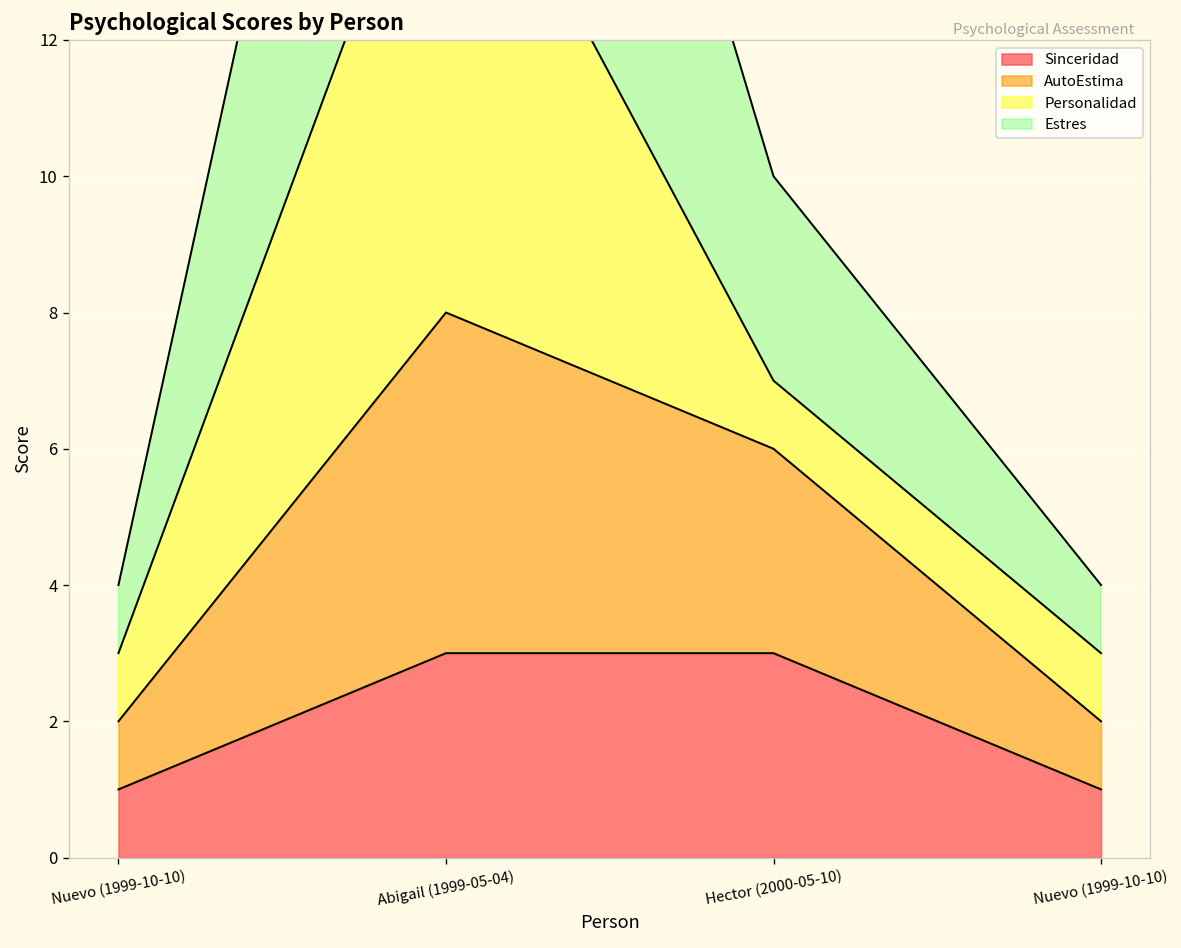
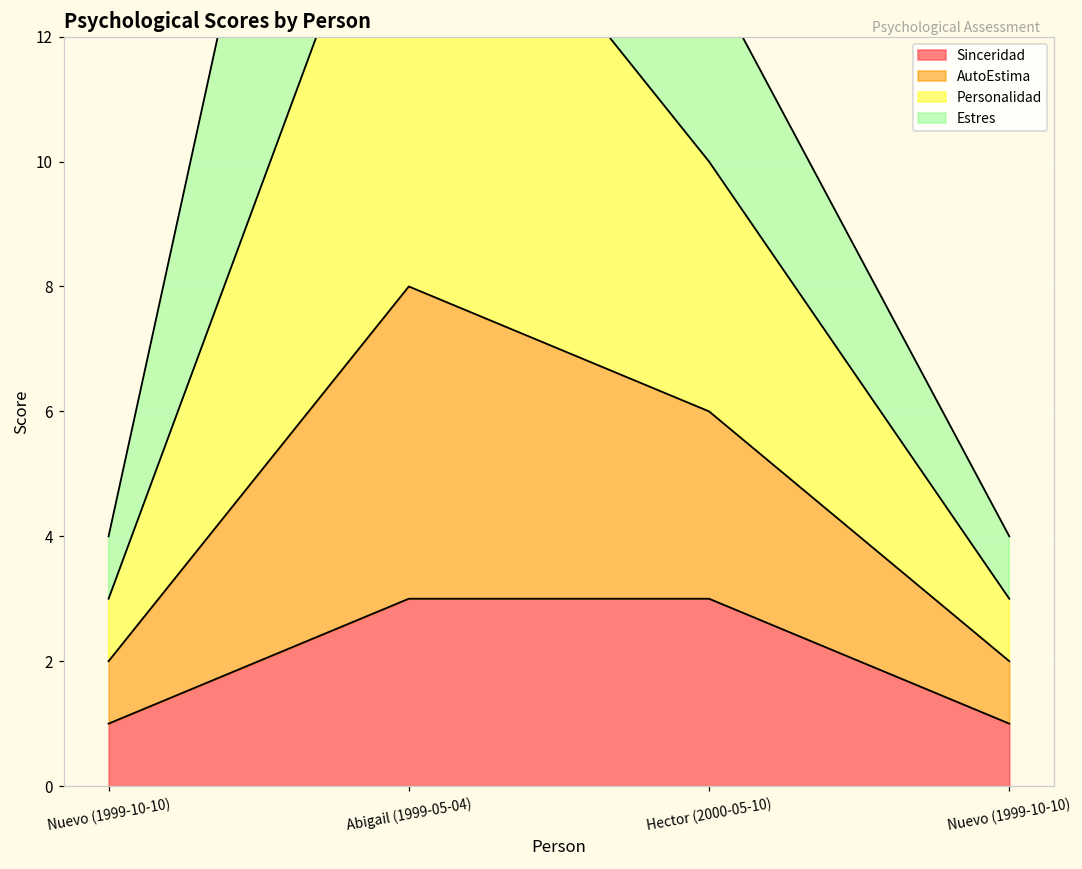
Personalidad, Hector (2000-05-10): 1 -> 4
